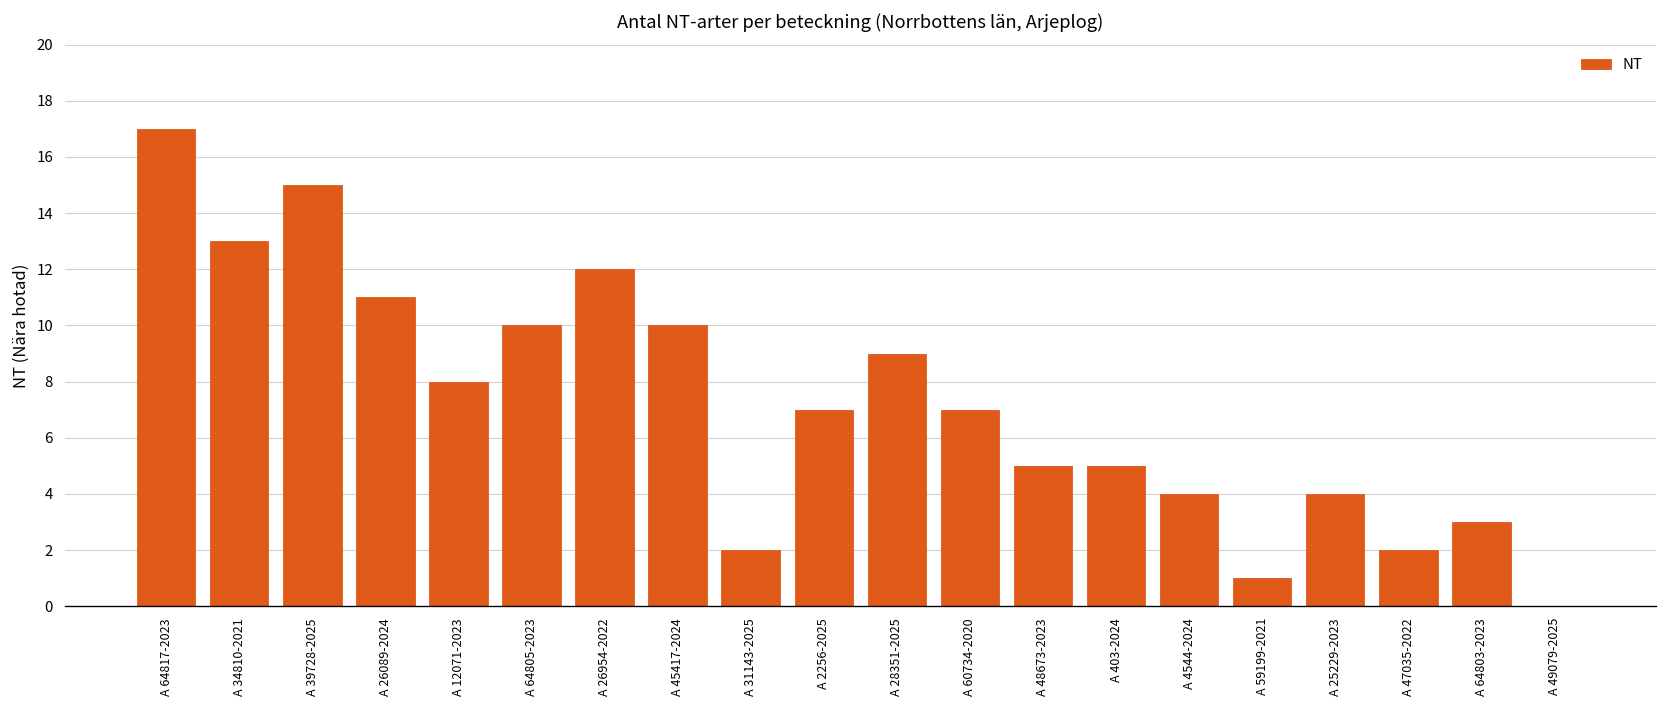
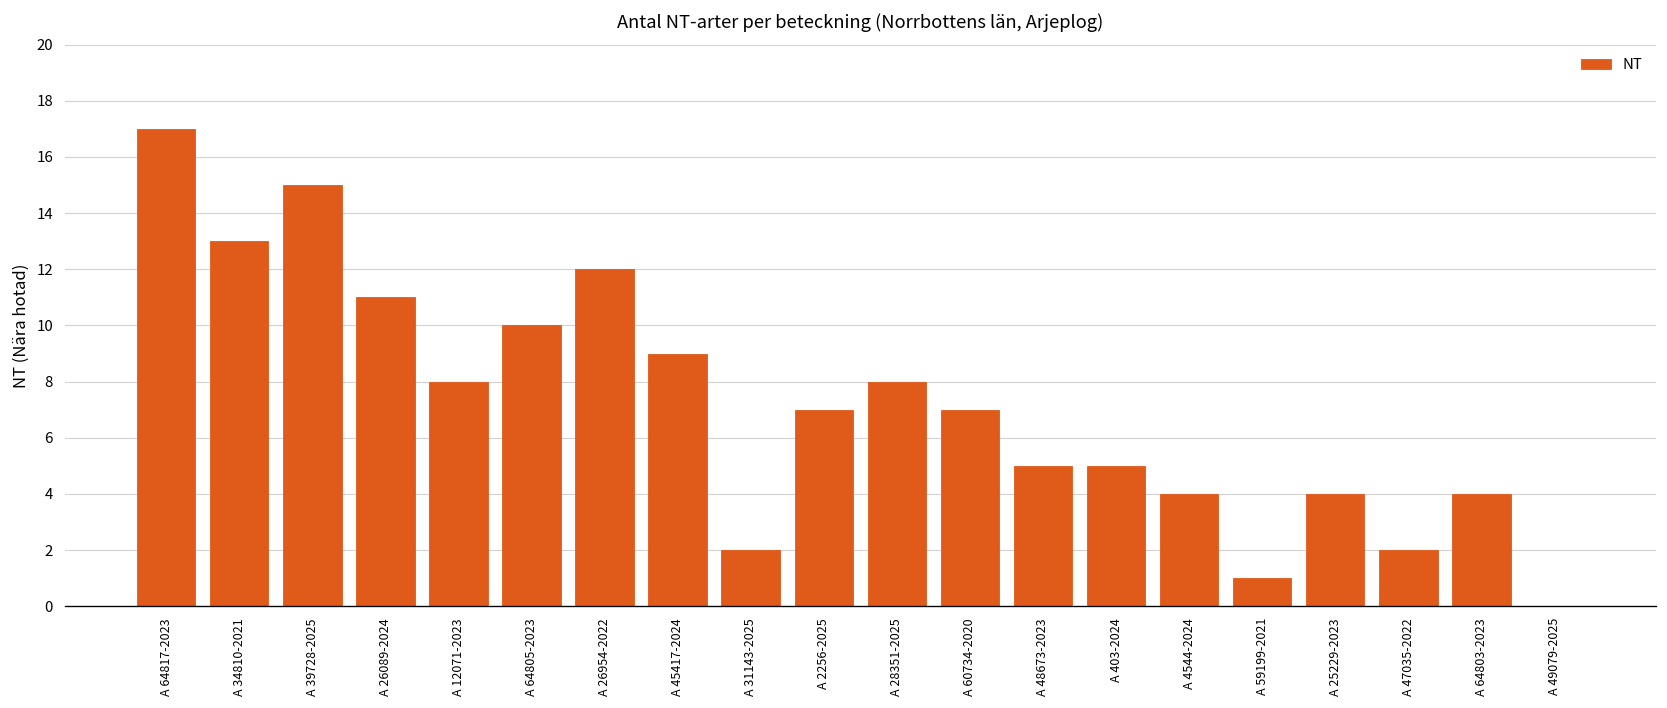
A 45417-2024: 10 -> 9
A 28351-2025: 9 -> 8
A 64803-2023: 3 -> 4
